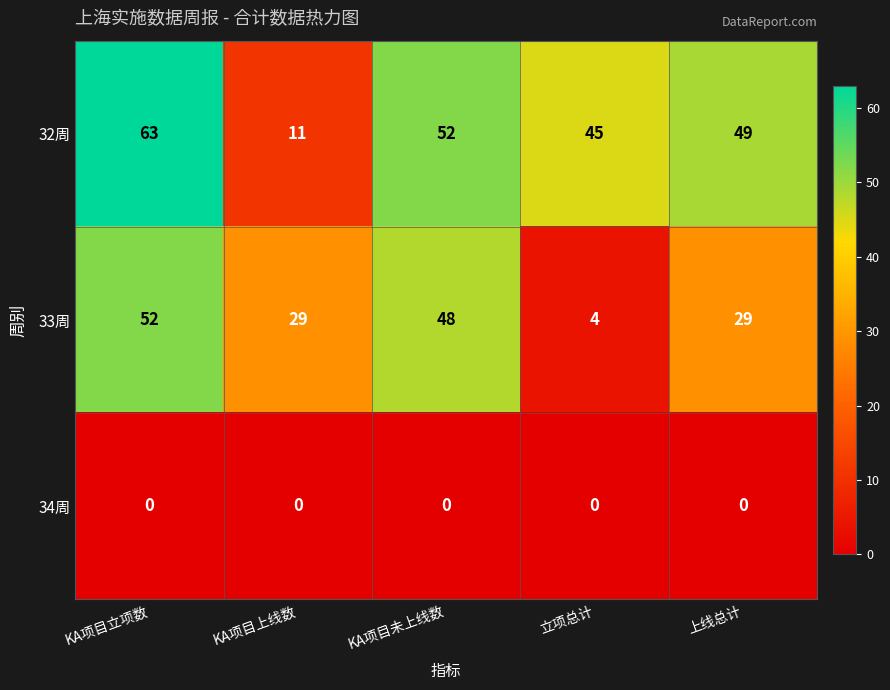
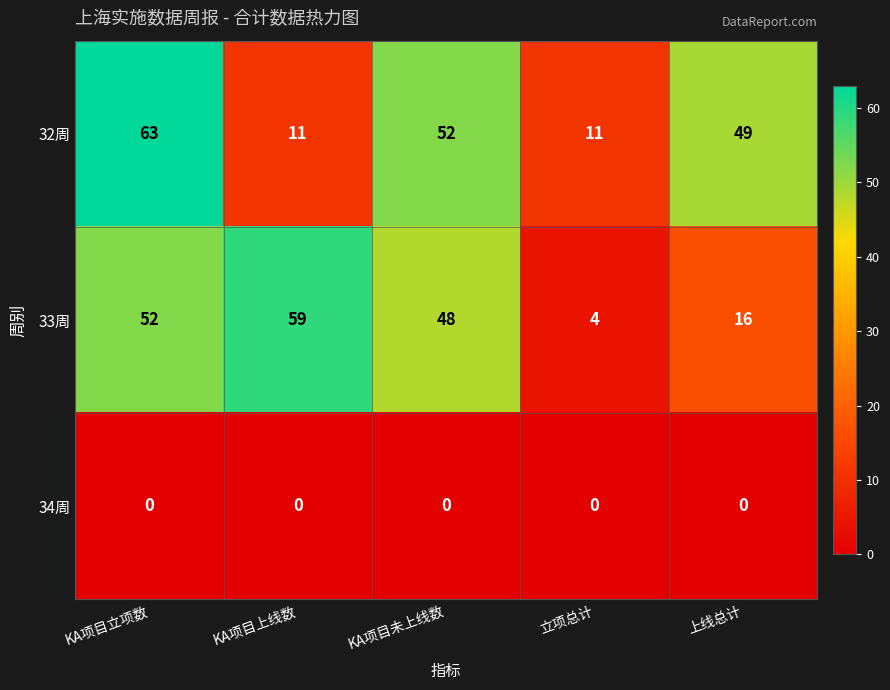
32周, 立项总计: 45 -> 11
33周, KA项目上线数: 29 -> 59
33周, 上线总计: 29 -> 16
